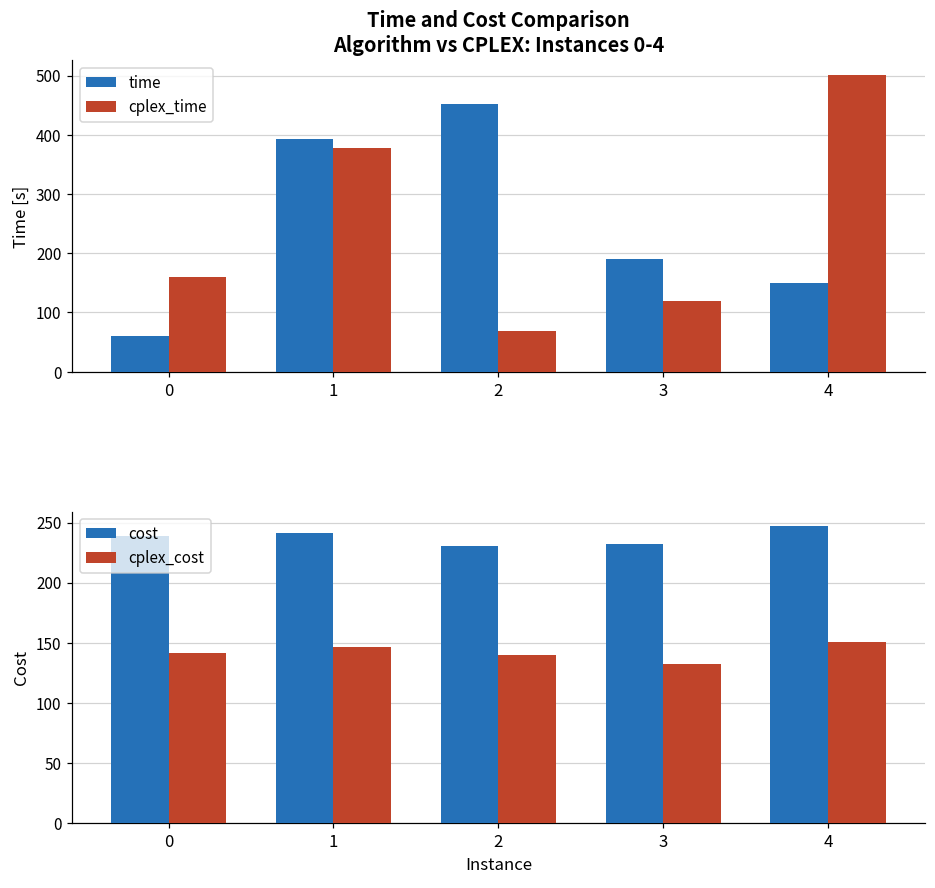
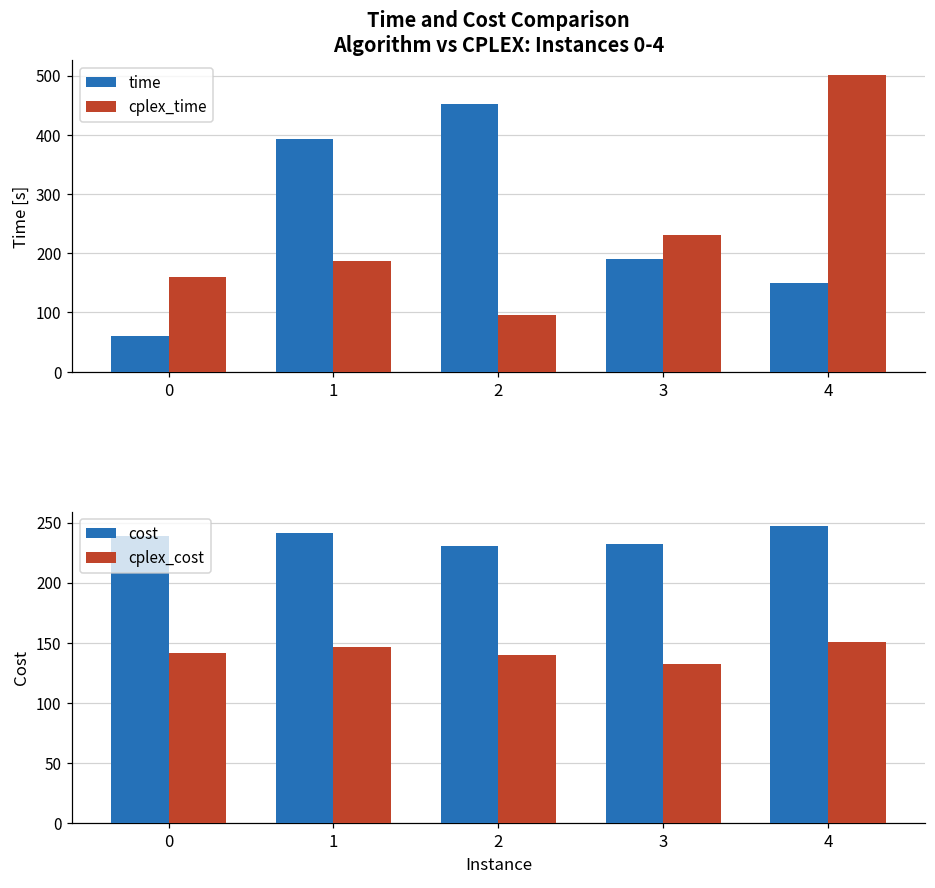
Time and Cost Comparison Algorithm vs CPLEX: Instances 0-4, cplex_time, 1: 380 -> 190
Time and Cost Comparison Algorithm vs CPLEX: Instances 0-4, cplex_time, 2: 70 -> 90
Time and Cost Comparison Algorithm vs CPLEX: Instances 0-4, cplex_time, 3: 120 -> 230
